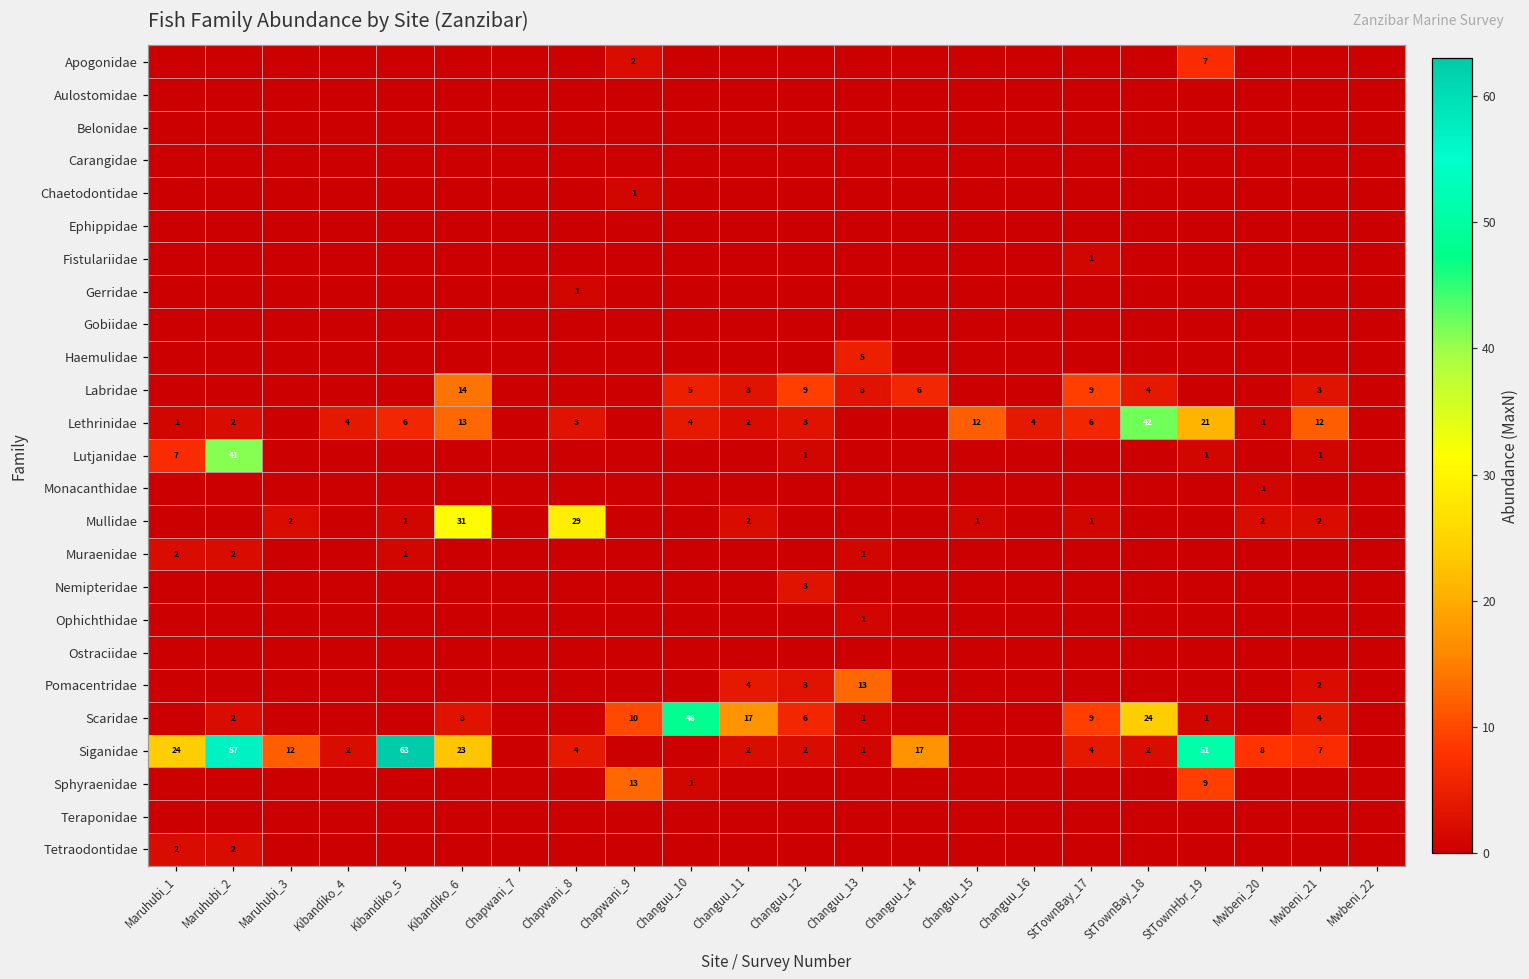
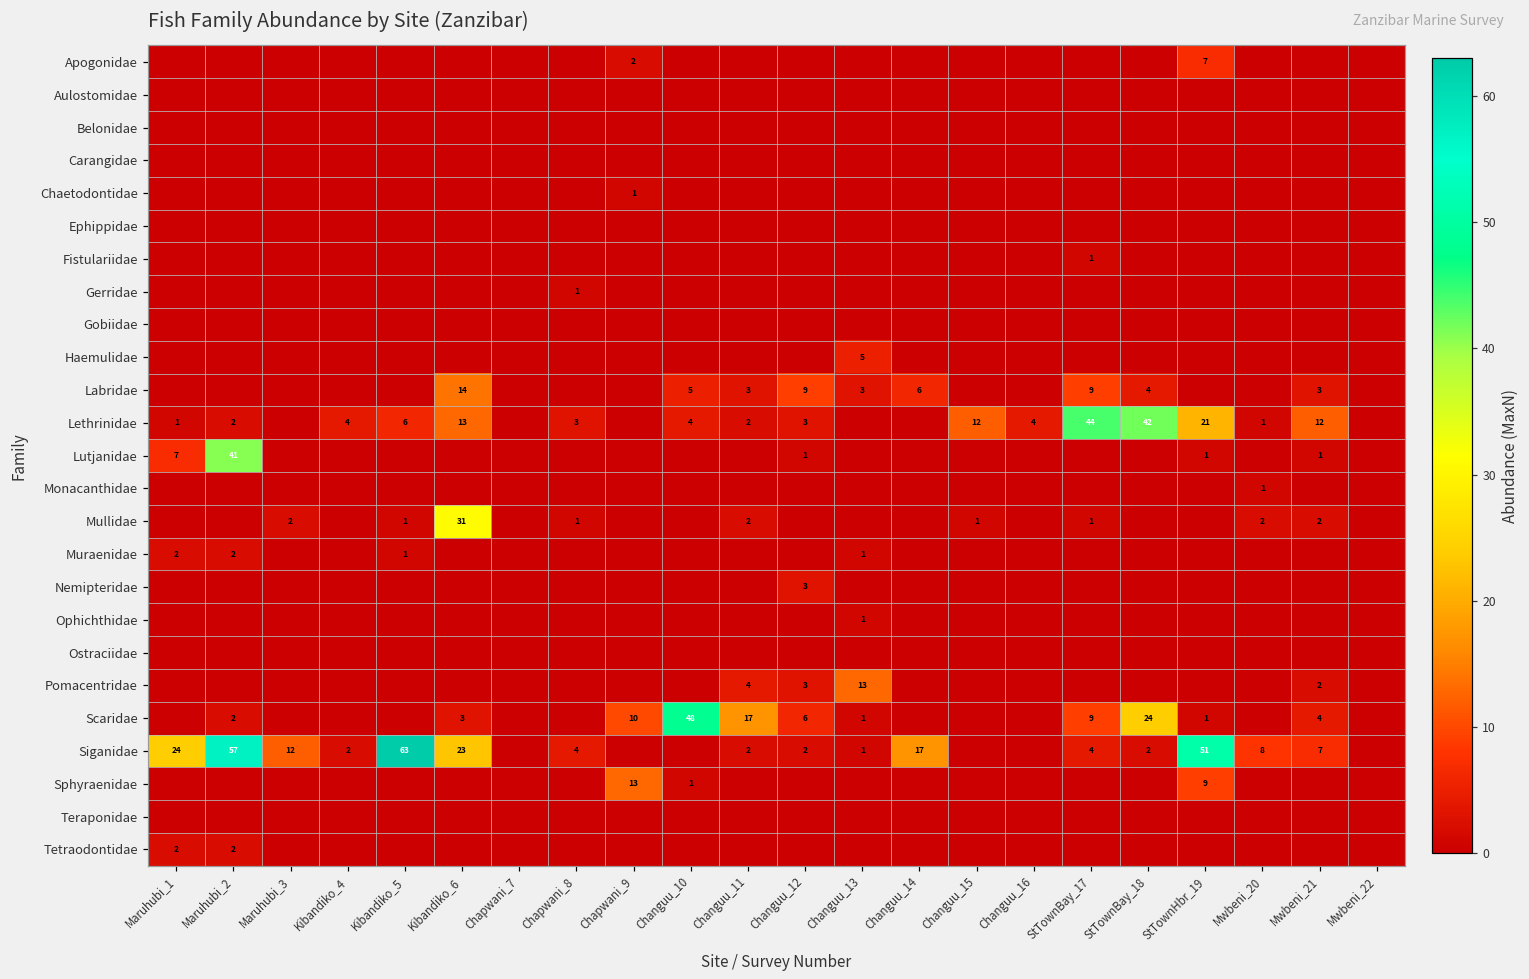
Lethrinidae, StTownBay_17: 6 -> 44
Mullidae, Chapwani_8: 29 -> 1
